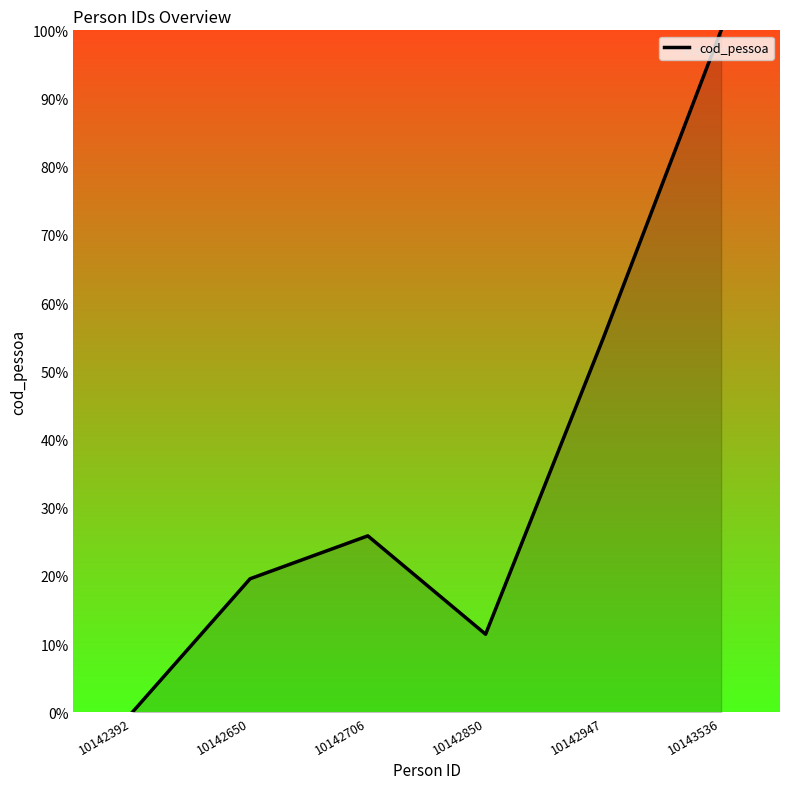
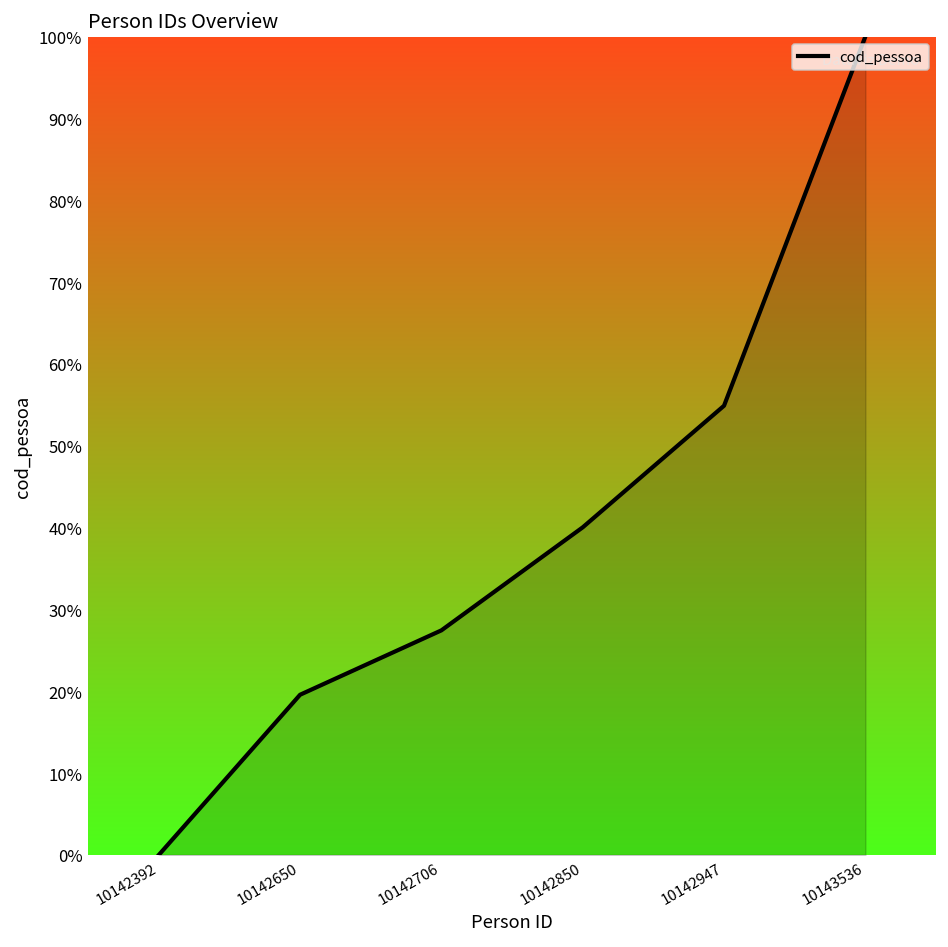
10142706: 26% -> 27%
10142850: 11% -> 40%
